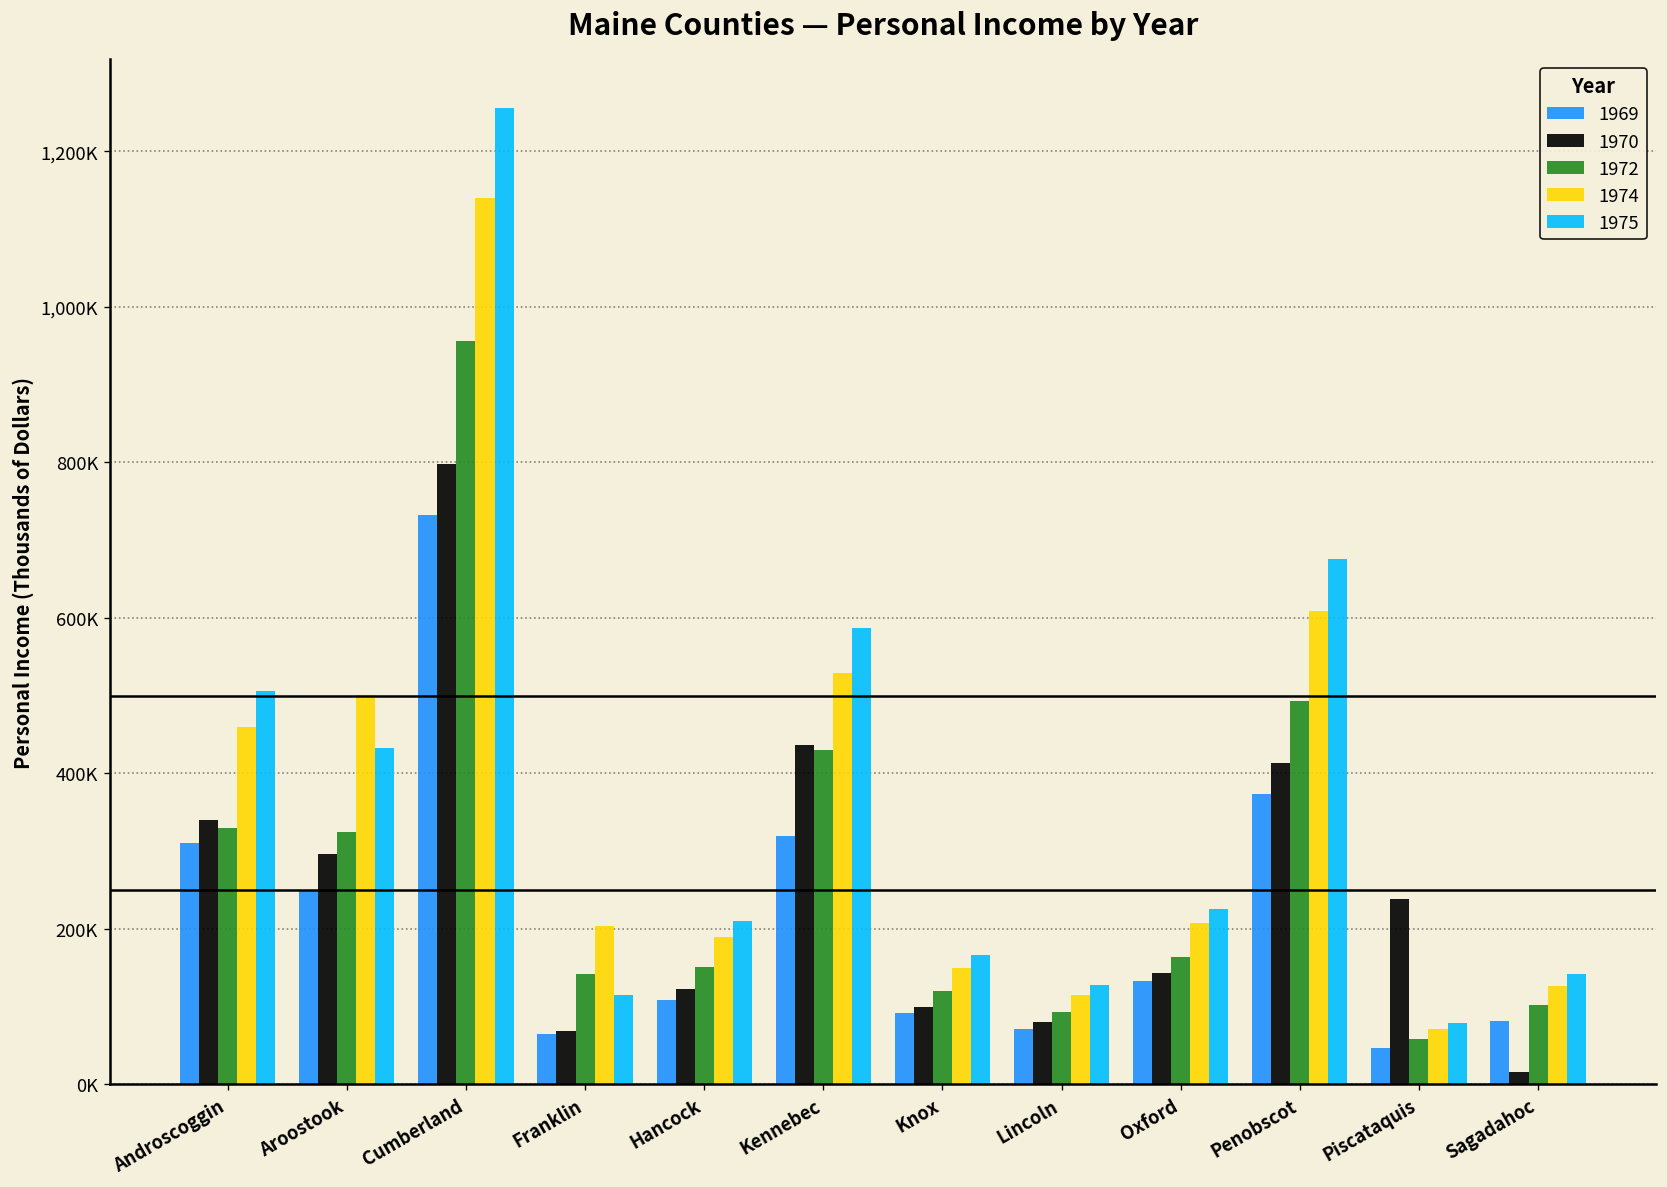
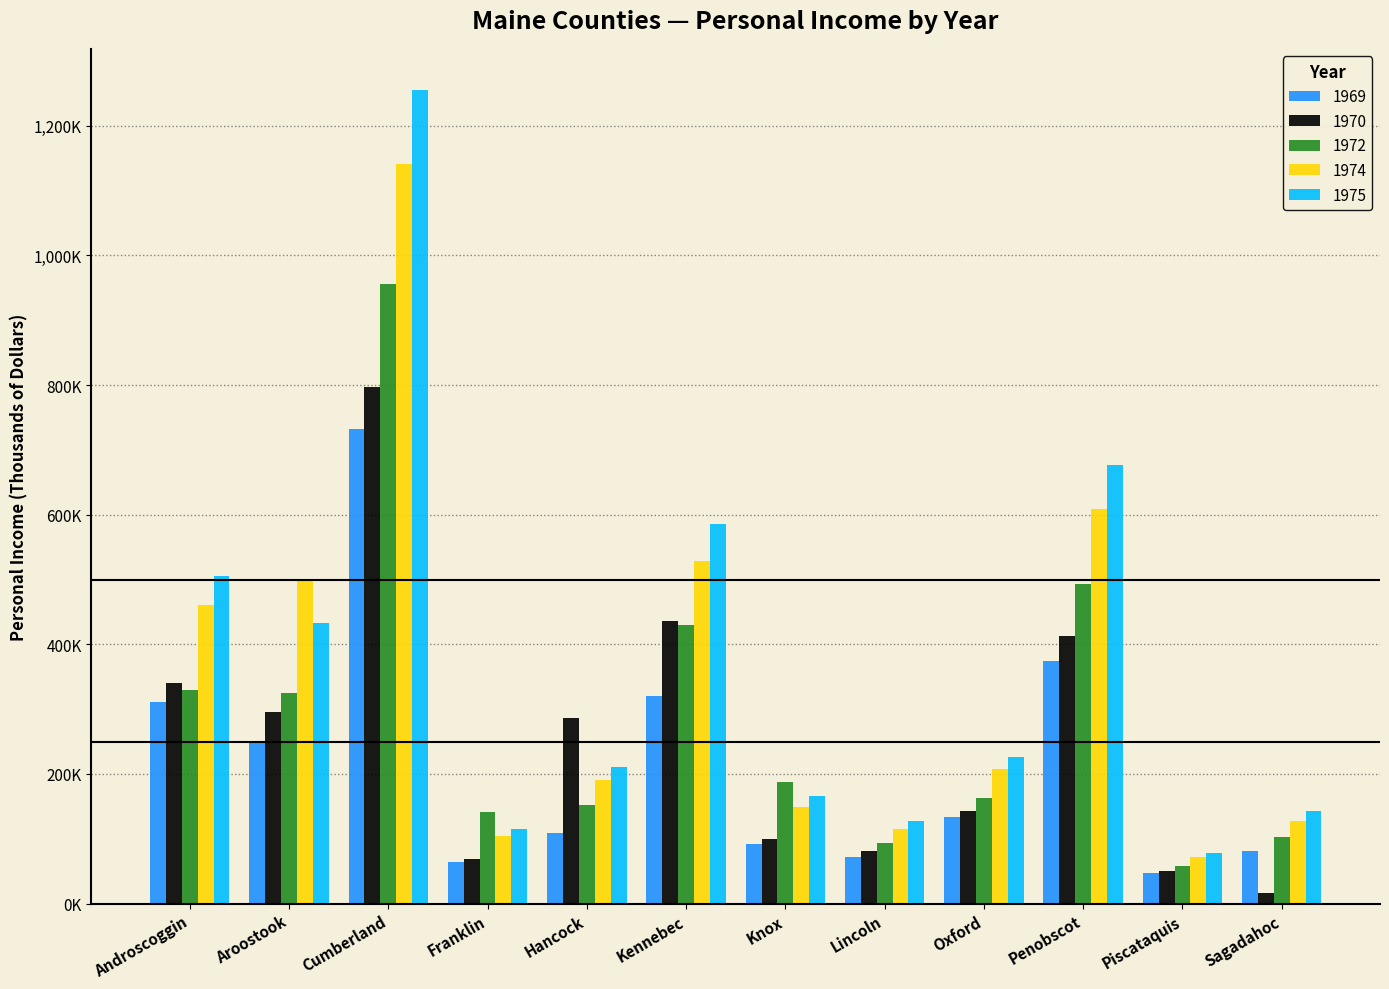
1974, Franklin: 200,000 -> 100,000
1970, Hancock: 120,000 -> 290,000
1972, Knox: 120,000 -> 190,000
1970, Piscataquis: 240,000 -> 50,000
